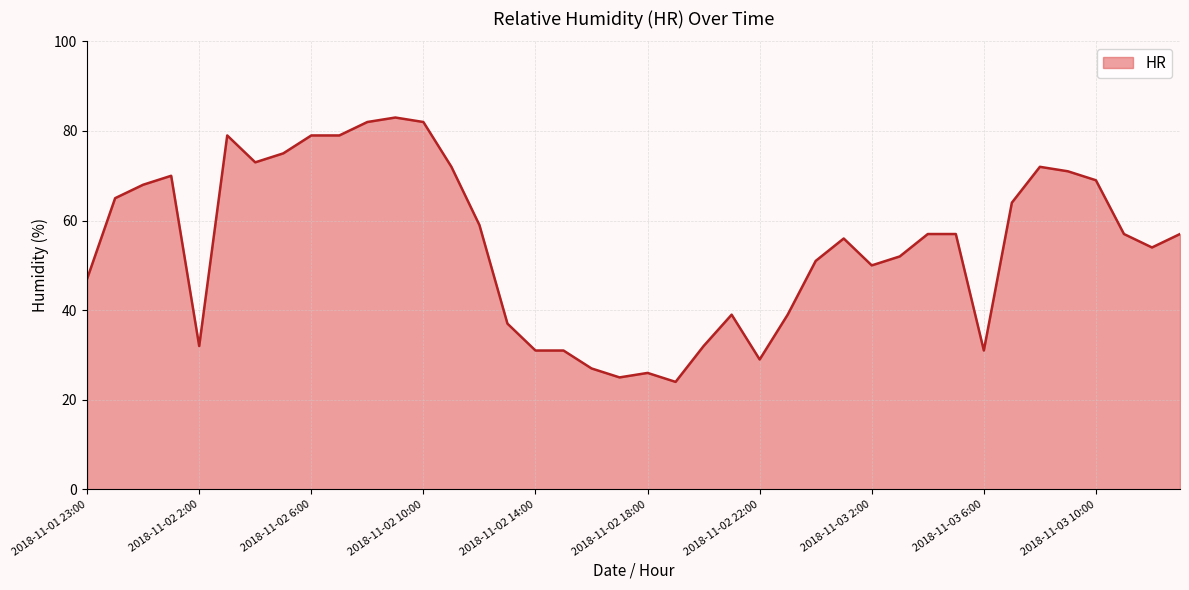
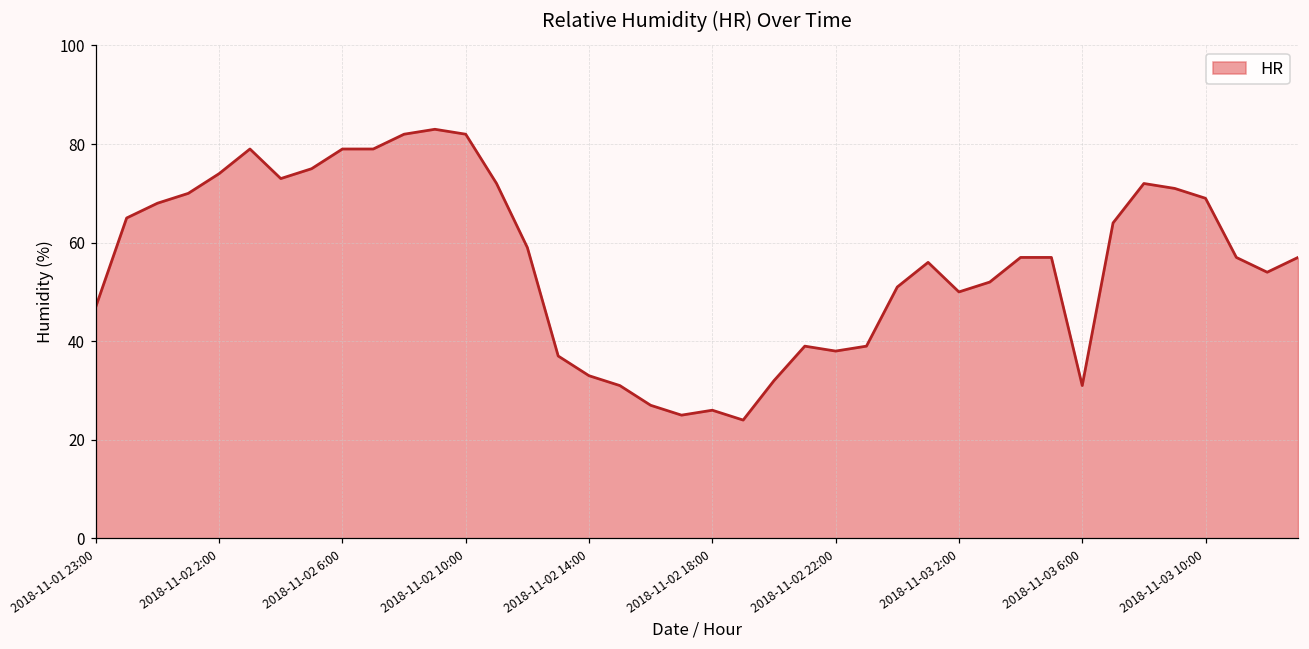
2018-11-02 2:00: 32 -> 74
2018-11-02 14:00: 31 -> 33
2018-11-02 22:00: 29 -> 38
